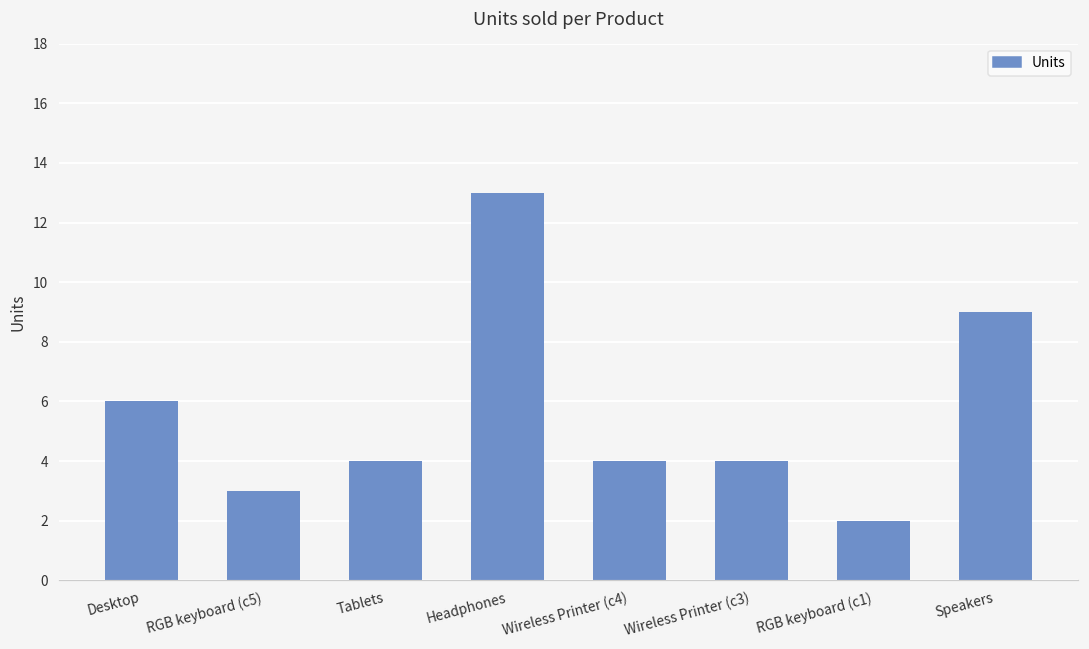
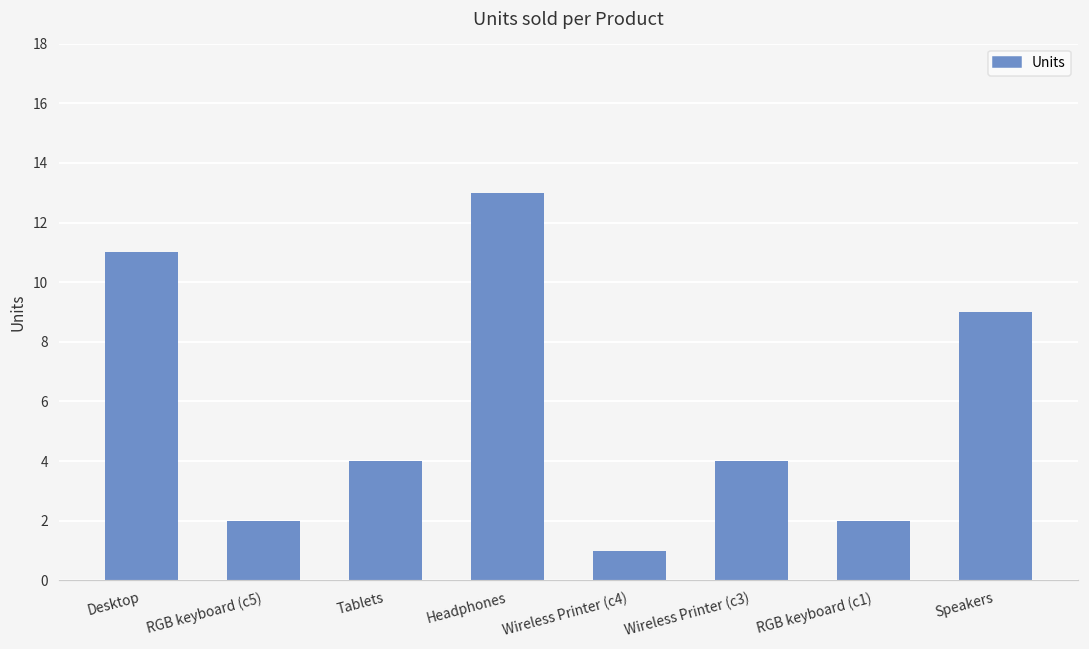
Desktop: 6 -> 11
RGB keyboard (c5): 3 -> 2
Wireless Printer (c4): 4 -> 1
